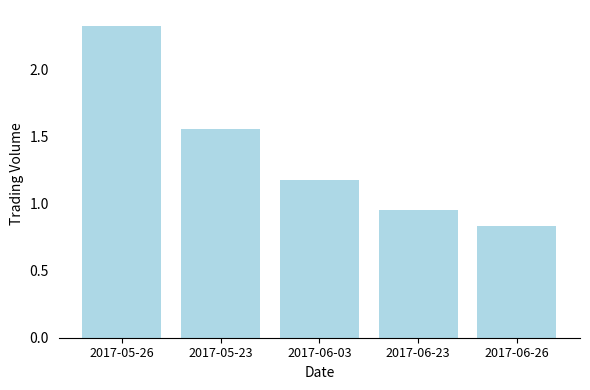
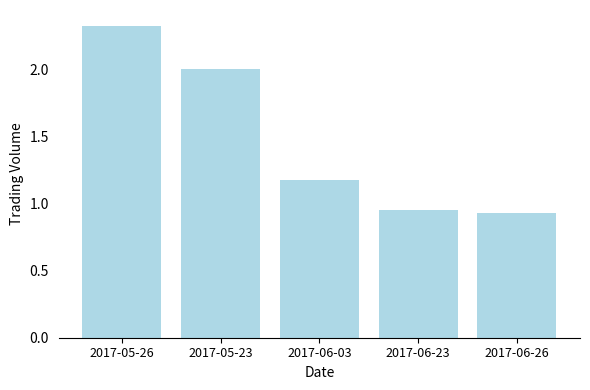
2017-05-23: 1.55 -> 2.00
2017-06-26: 0.83 -> 0.93
